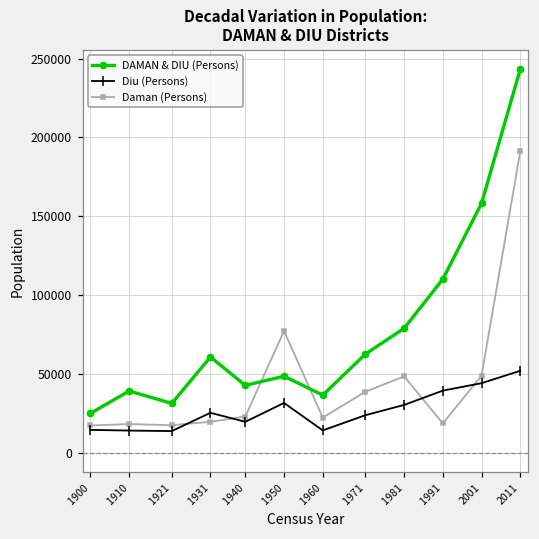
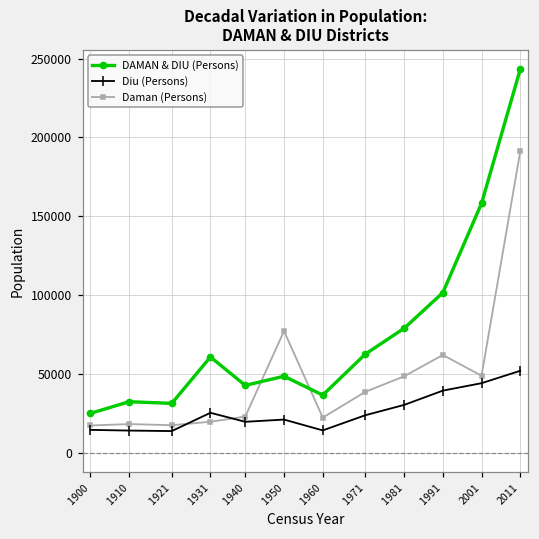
DAMAN & DIU (Persons), 1910: 39000 -> 32000
Diu (Persons), 1950: 32000 -> 21000
DAMAN & DIU (Persons), 1991: 110000 -> 102000
Daman (Persons), 1991: 19000 -> 62000
